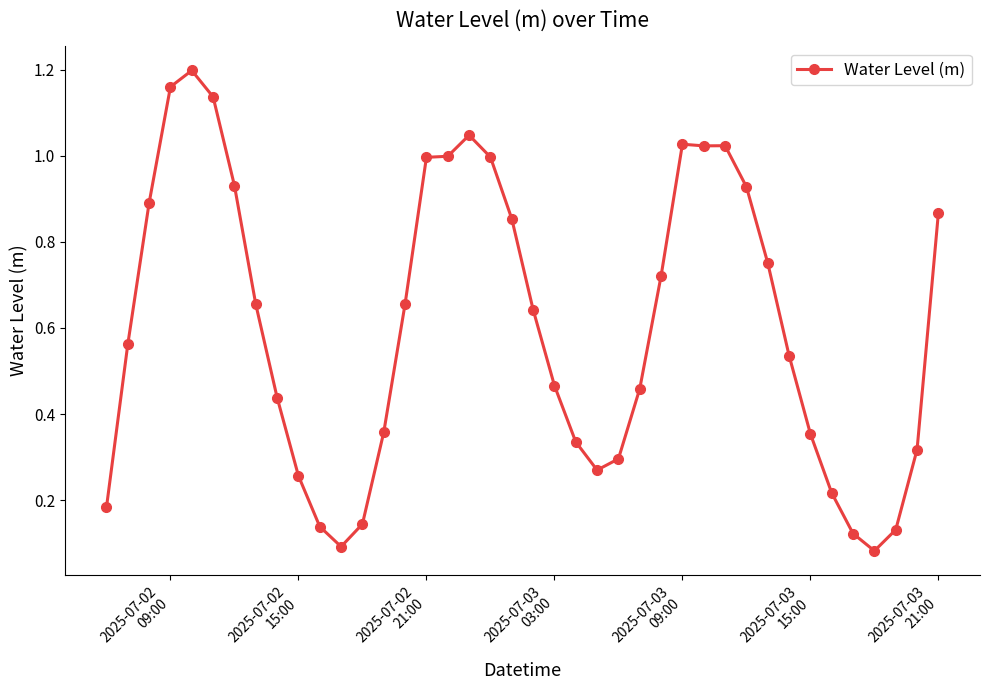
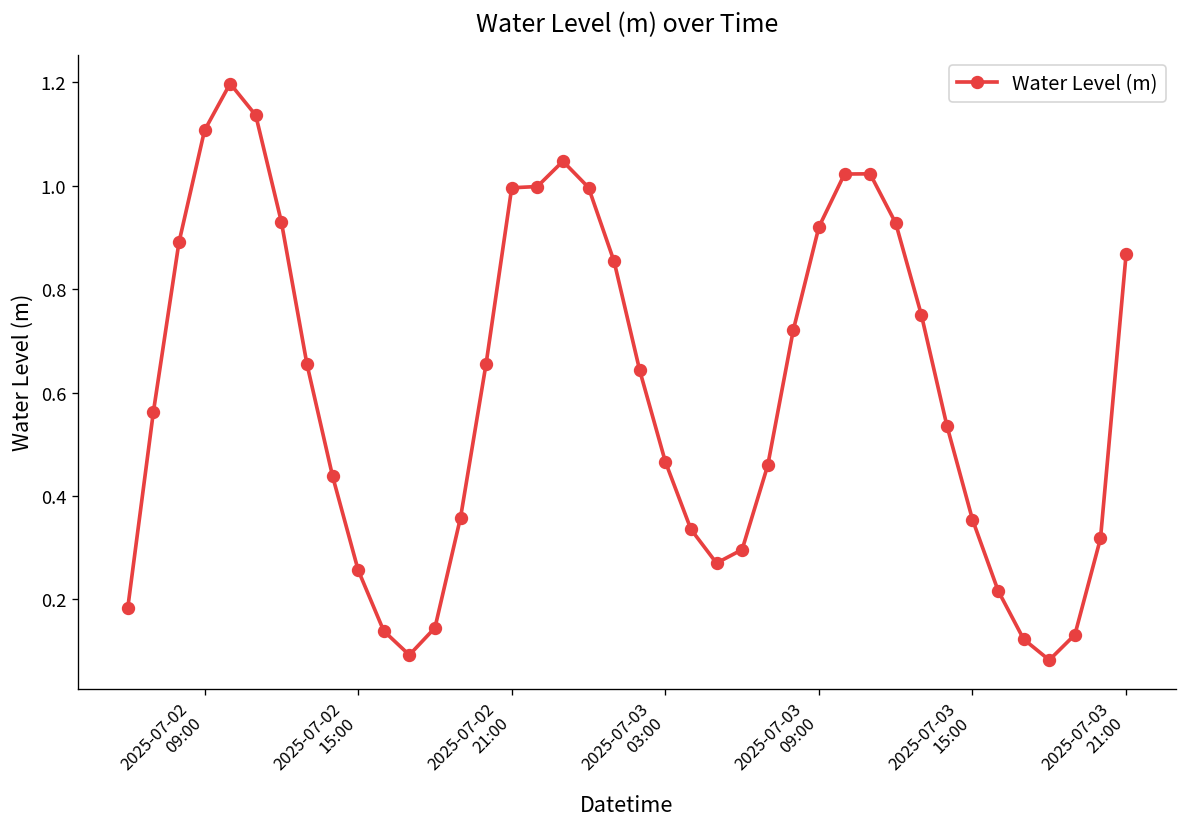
2025-07-02 09:00: 1.16 -> 1.11
2025-07-03 09:00: 1.03 -> 0.92
